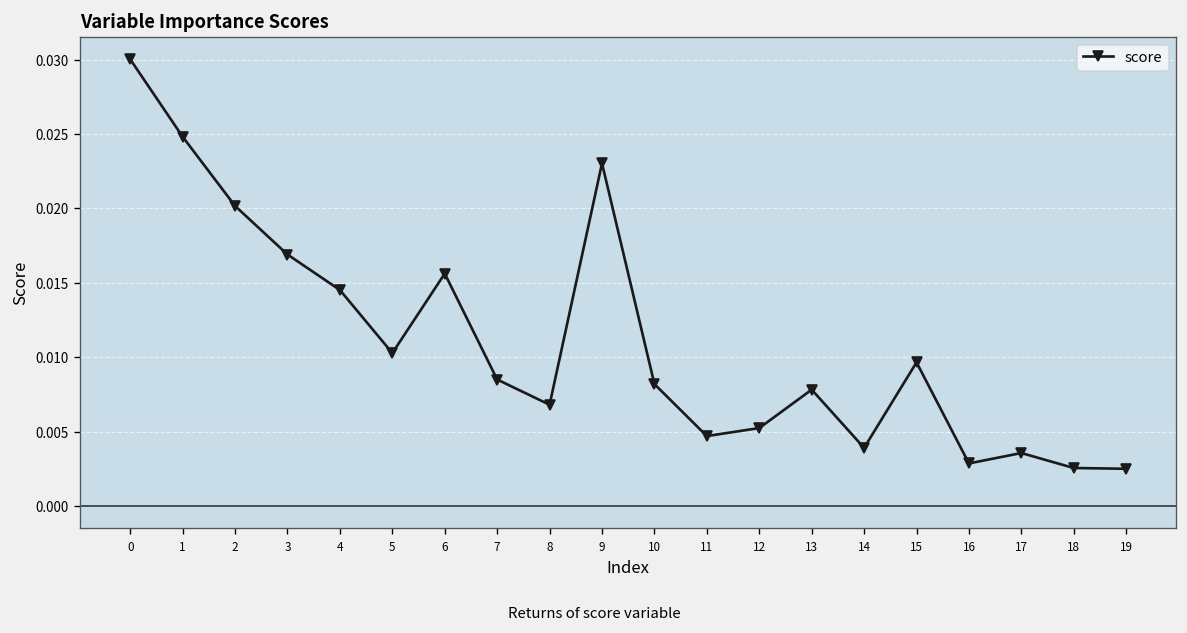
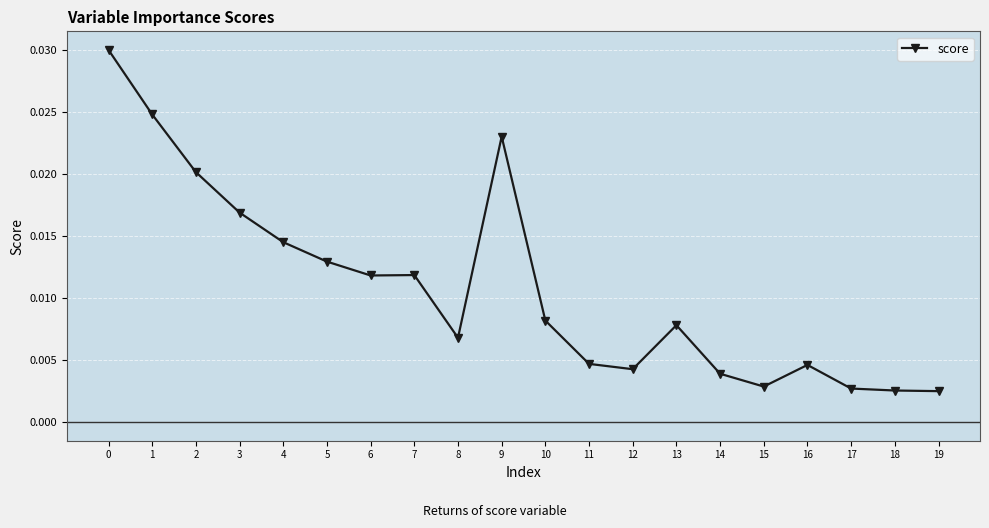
5: 0.0103 -> 0.0129
6: 0.0156 -> 0.0118
7: 0.0085 -> 0.0119
12: 0.0052 -> 0.0043
15: 0.0096 -> 0.0029
16: 0.0029 -> 0.0046
17: 0.0036 -> 0.0027
